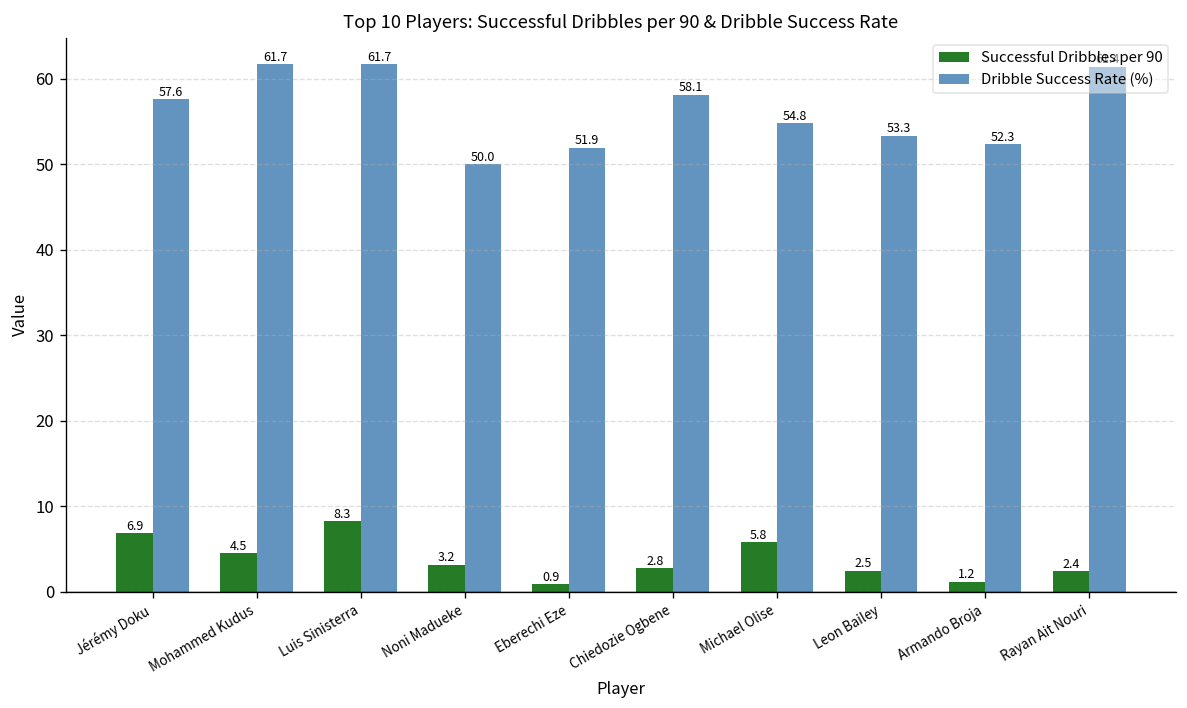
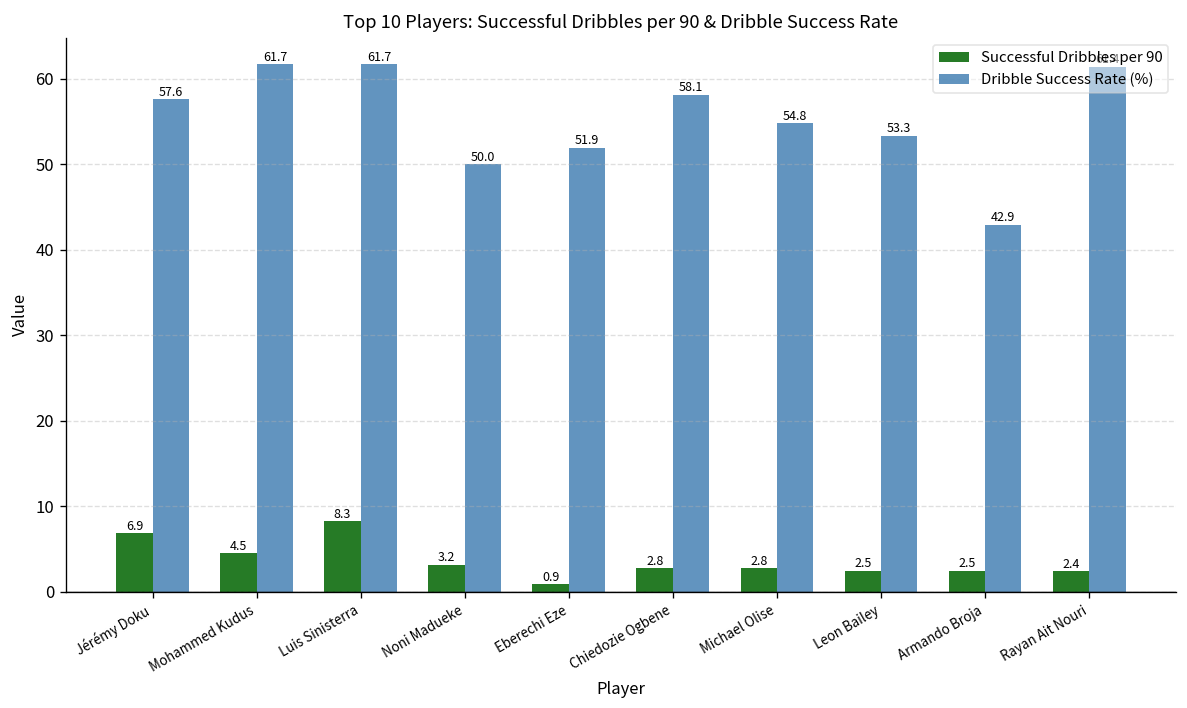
Successful Dribbles per 90, Michael Olise: 5.8 -> 2.8
Successful Dribbles per 90, Armando Broja: 1.2 -> 2.5
Dribble Success Rate (%), Armando Broja: 52.3 -> 42.9
